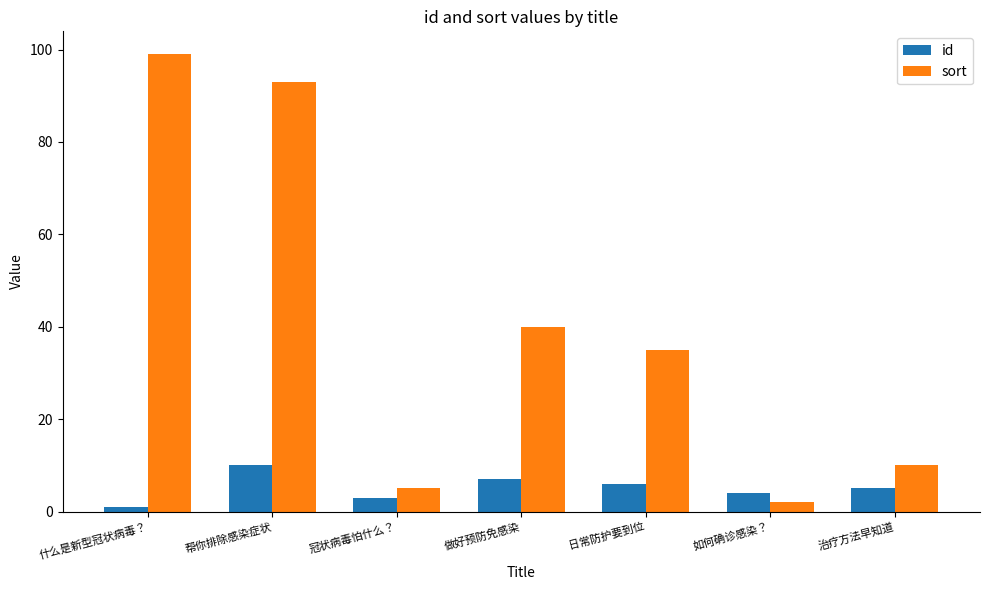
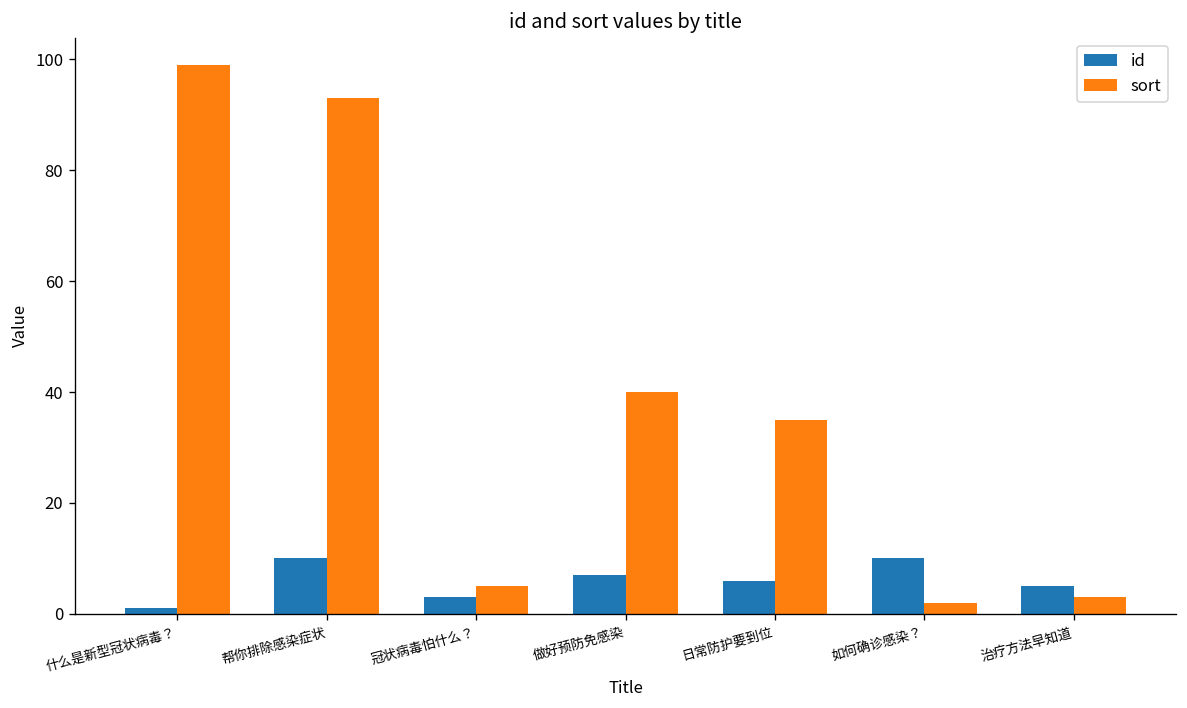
id, 如何确诊感染？: 4 -> 10
sort, 治疗方法早知道: 10 -> 3
